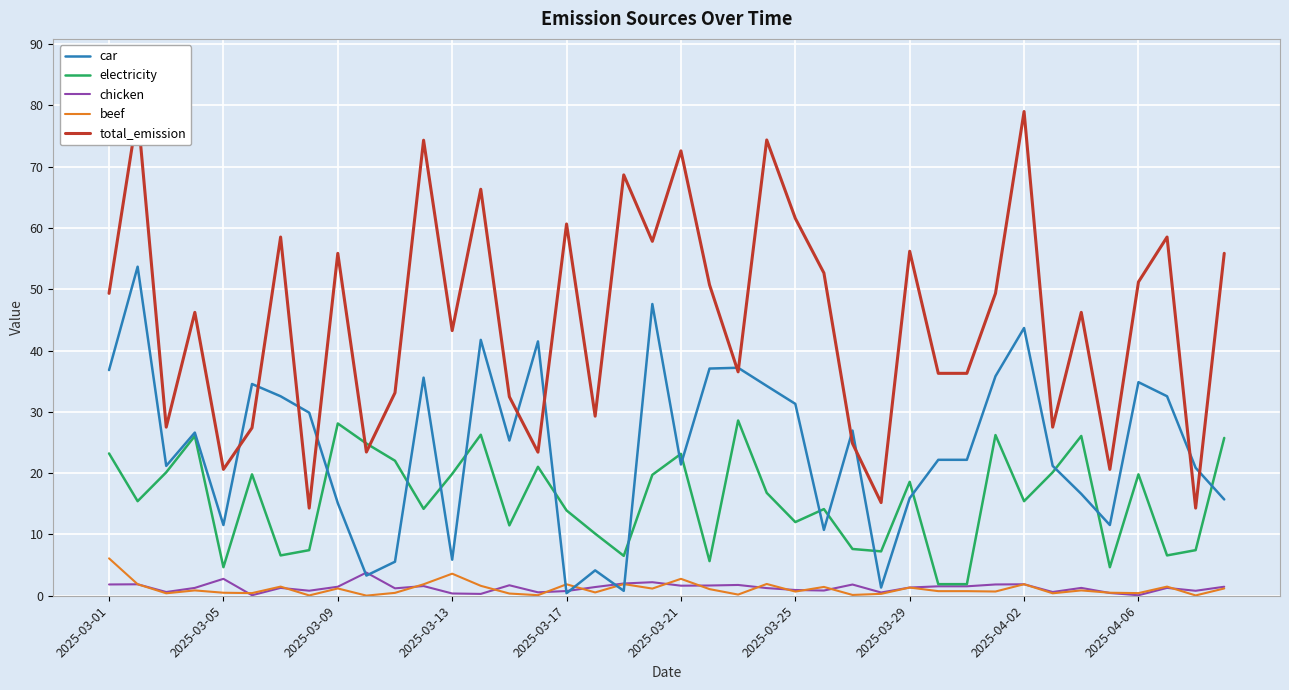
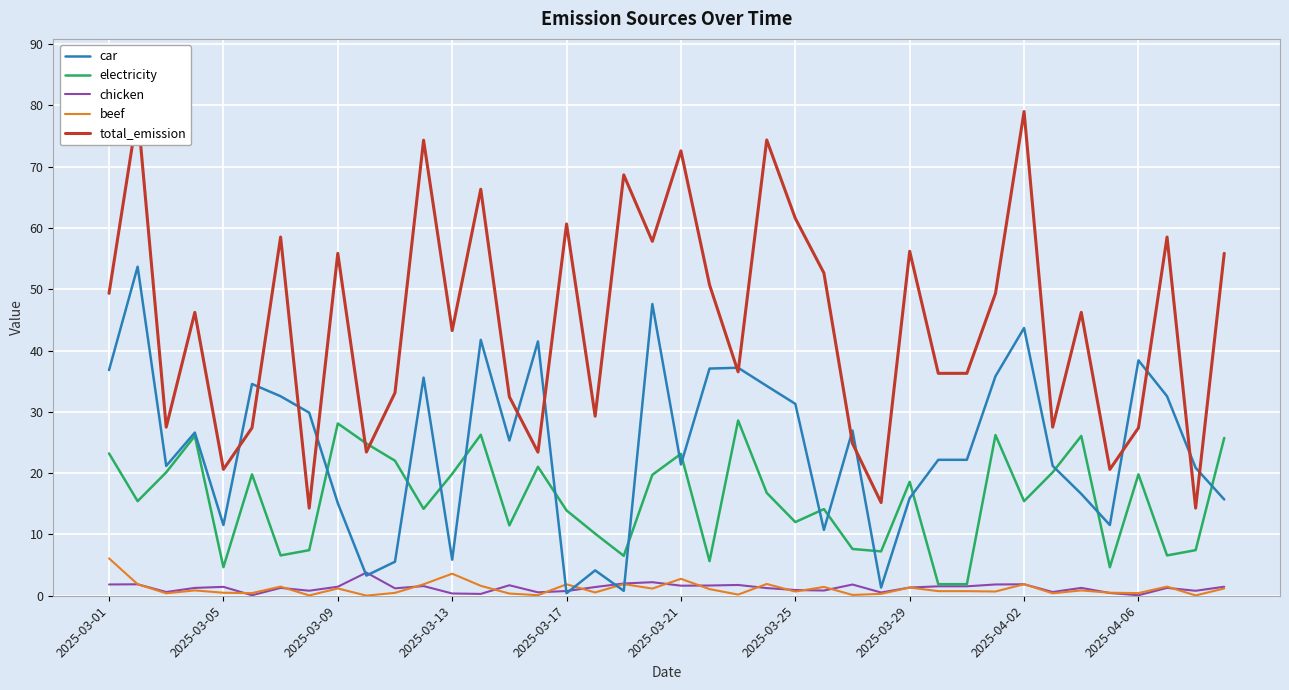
chicken, 2025-03-05: 3 -> 1
car, 2025-04-06: 35 -> 38
total_emission, 2025-04-06: 51 -> 27
